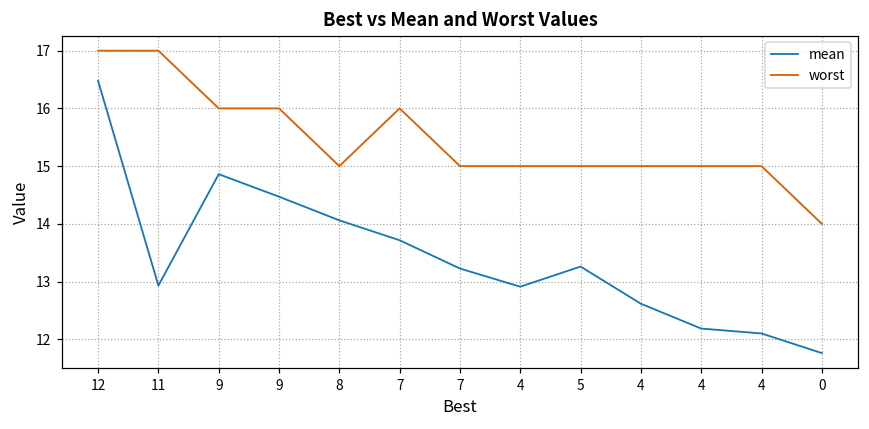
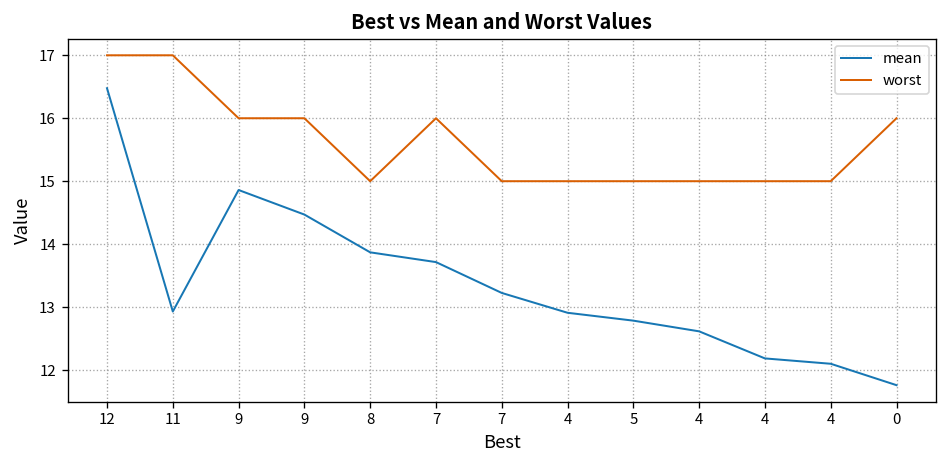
mean, 8: 14.1 -> 13.9
mean, 5: 13.3 -> 12.8
worst, 0: 14 -> 16
